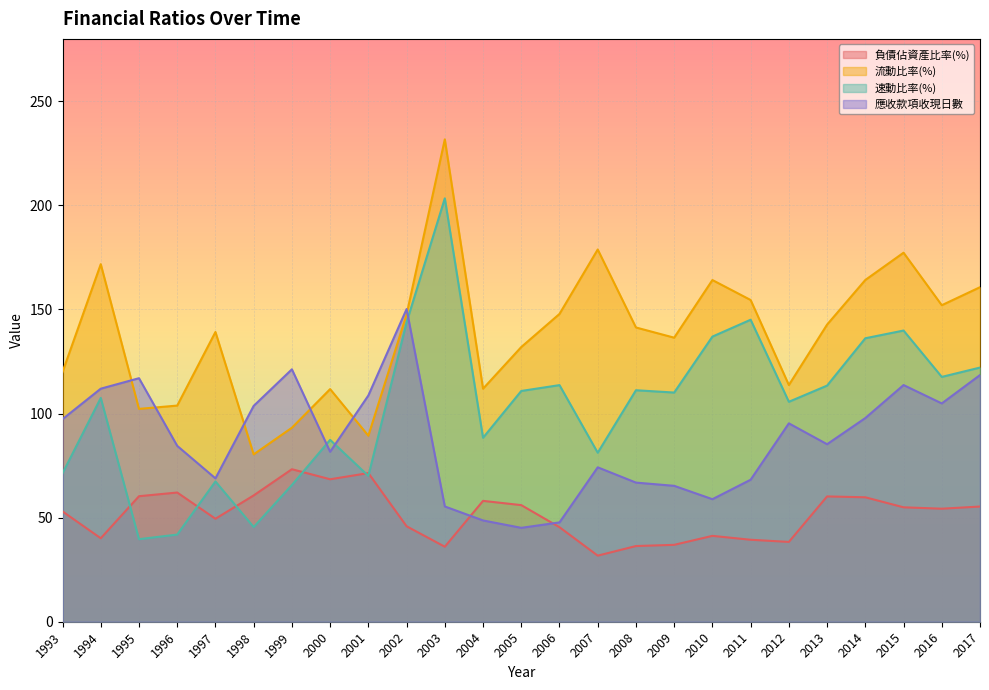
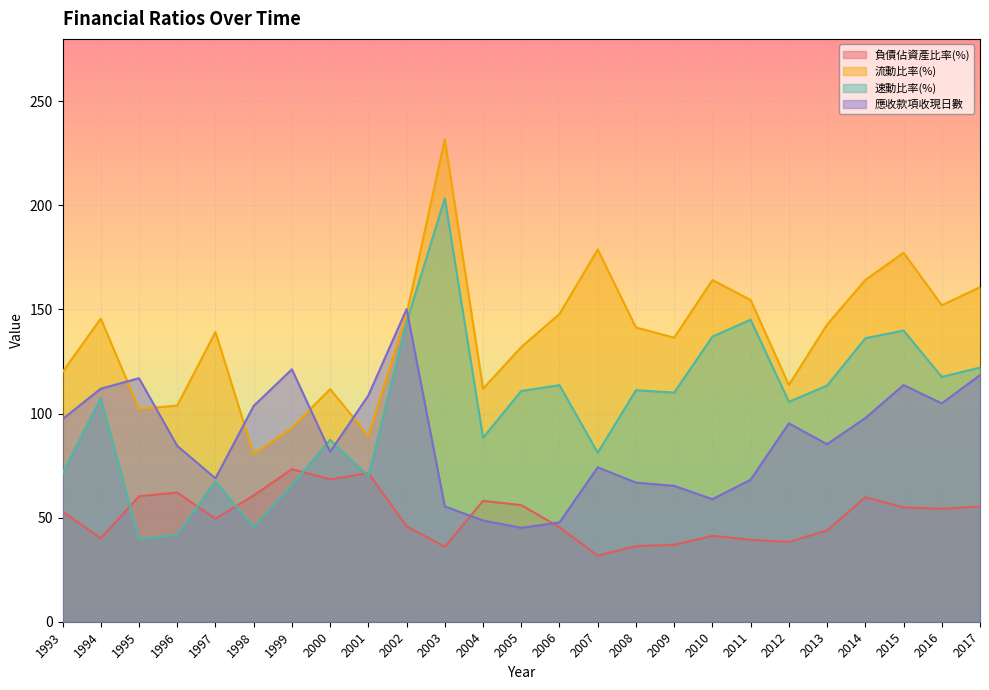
流動比率(%), 1994: 172 -> 146
負債佔資產比率(%), 2013: 60 -> 44
